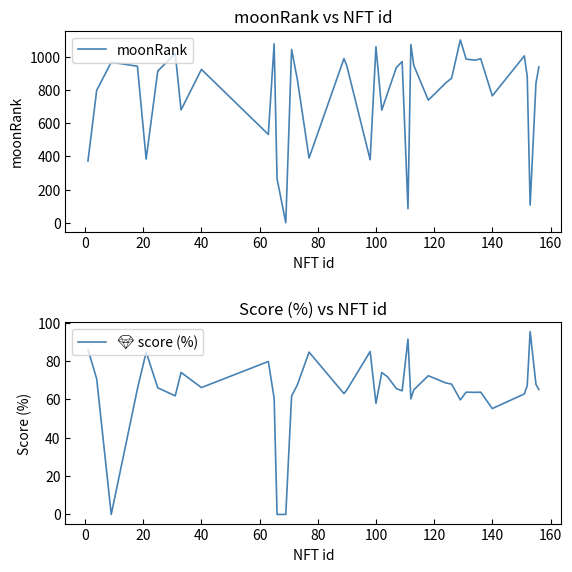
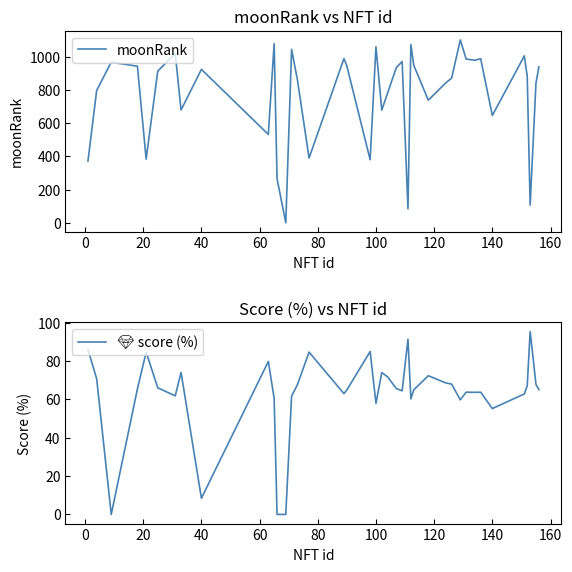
moonRank vs NFT id, 140: 760 -> 650
Score (%) vs NFT id, 40: 66 -> 8
